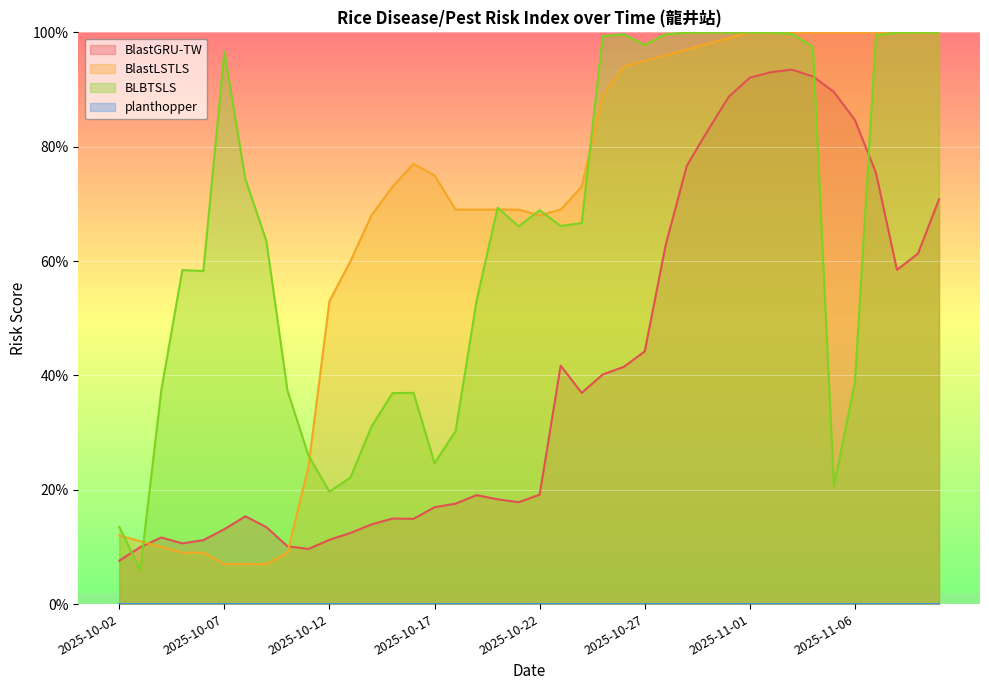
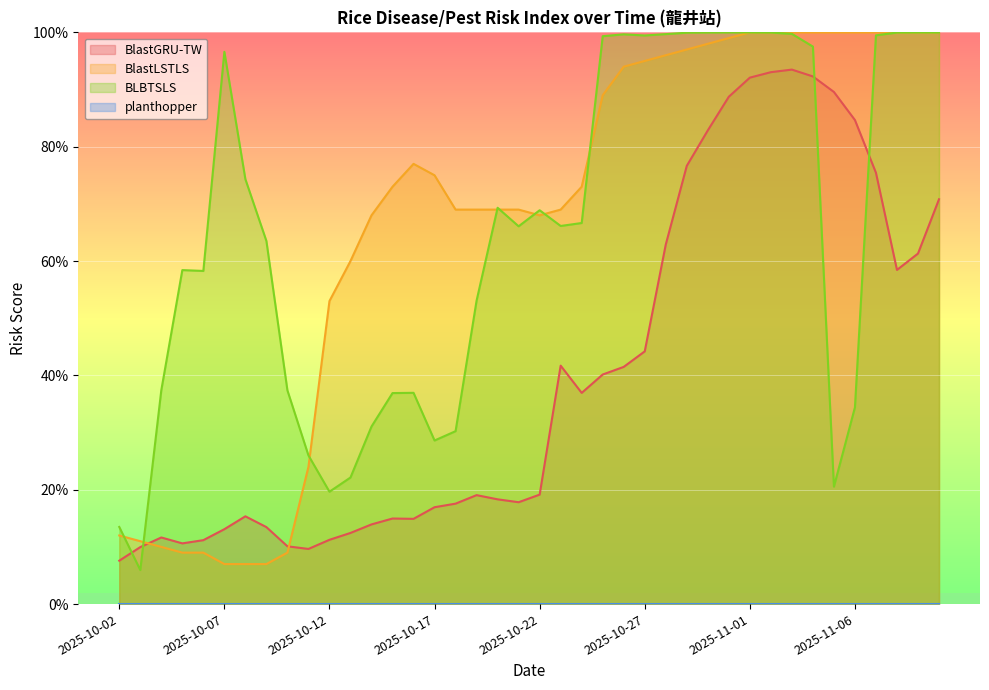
BLBTSLS, 2025-10-17: 25% -> 29%
BLBTSLS, 2025-10-27: 98% -> 99%
BLBTSLS, 2025-11-06: 39% -> 34%
